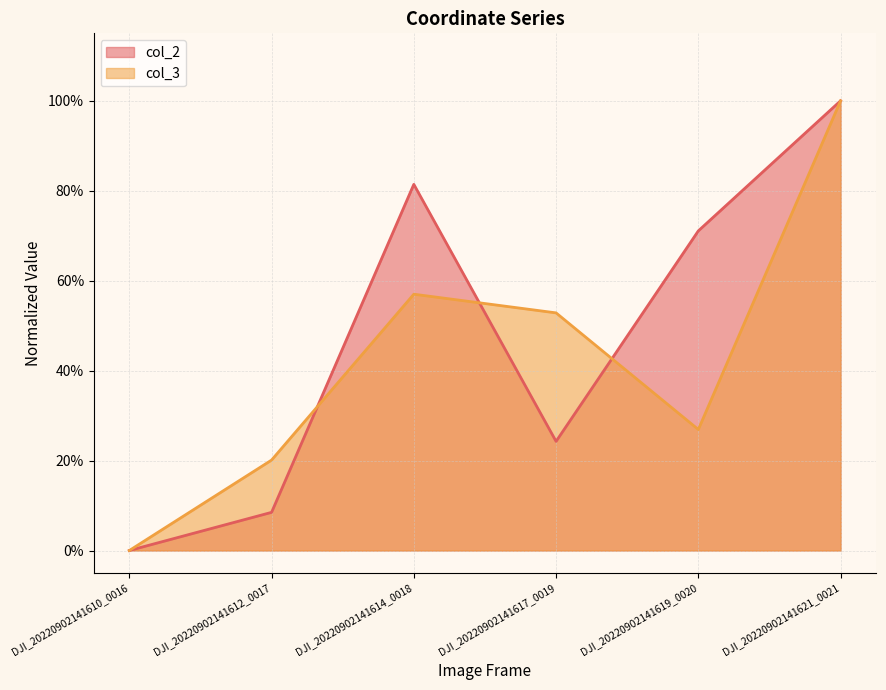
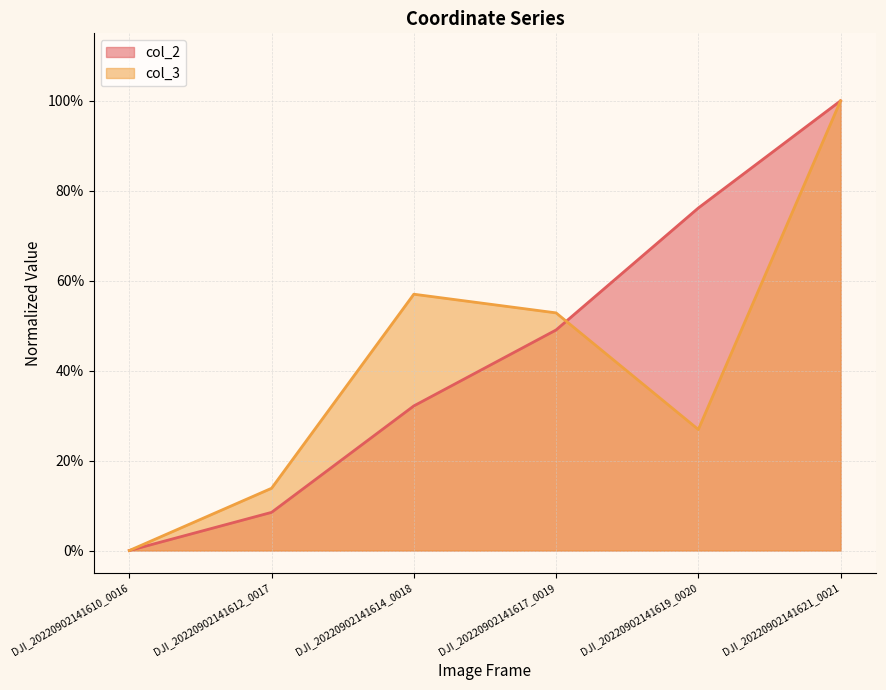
col_3, DJI_20220902141612_0017: 20% -> 14%
col_2, DJI_20220902141614_0018: 81% -> 32%
col_2, DJI_20220902141617_0019: 24% -> 49%
col_2, DJI_20220902141619_0020: 71% -> 76%
